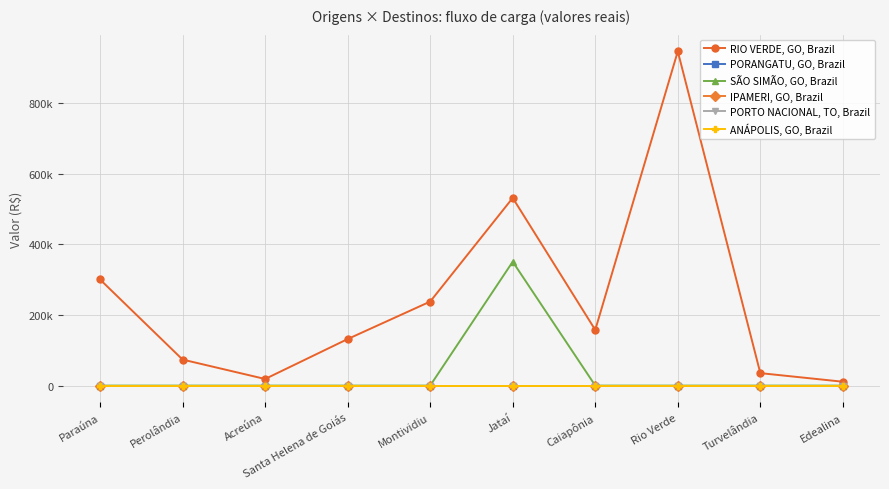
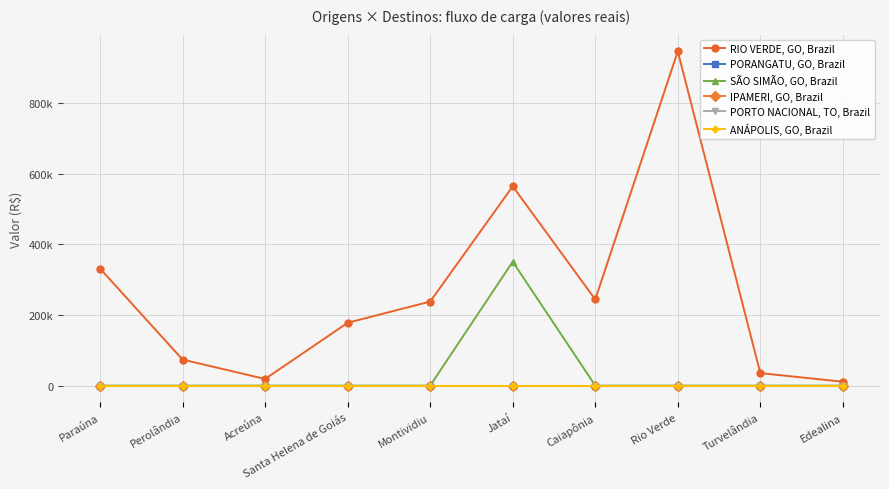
RIO VERDE, GO, Brazil, Paraúna: 300000 -> 330000
RIO VERDE, GO, Brazil, Santa Helena de Goiás: 130000 -> 180000
RIO VERDE, GO, Brazil, Jataí: 530000 -> 560000
RIO VERDE, GO, Brazil, Caiapônia: 160000 -> 240000
